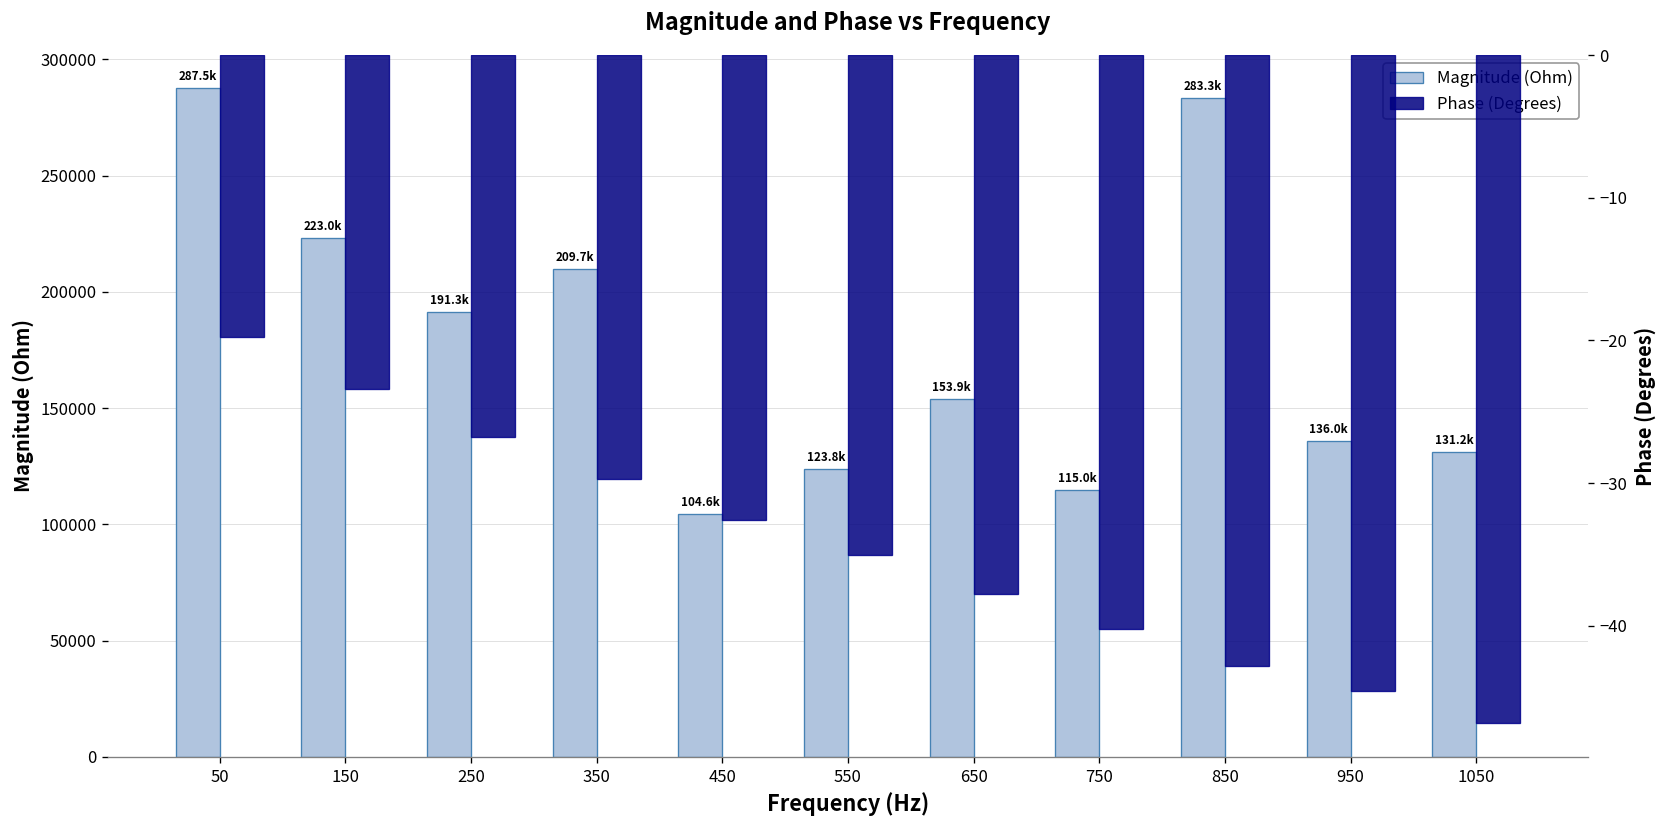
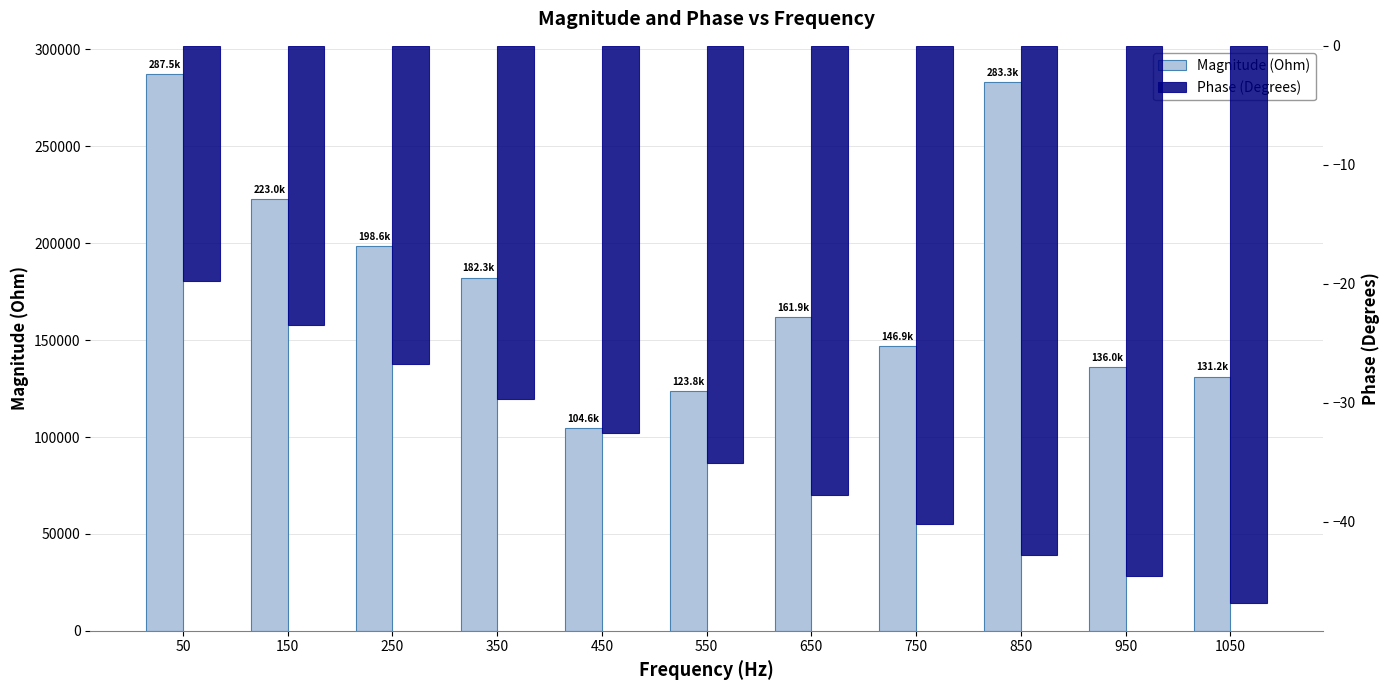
Magnitude (Ohm), 250: 191.3k -> 198.6k
Magnitude (Ohm), 350: 209.7k -> 182.3k
Magnitude (Ohm), 650: 153.9k -> 161.9k
Magnitude (Ohm), 750: 115.0k -> 146.9k
